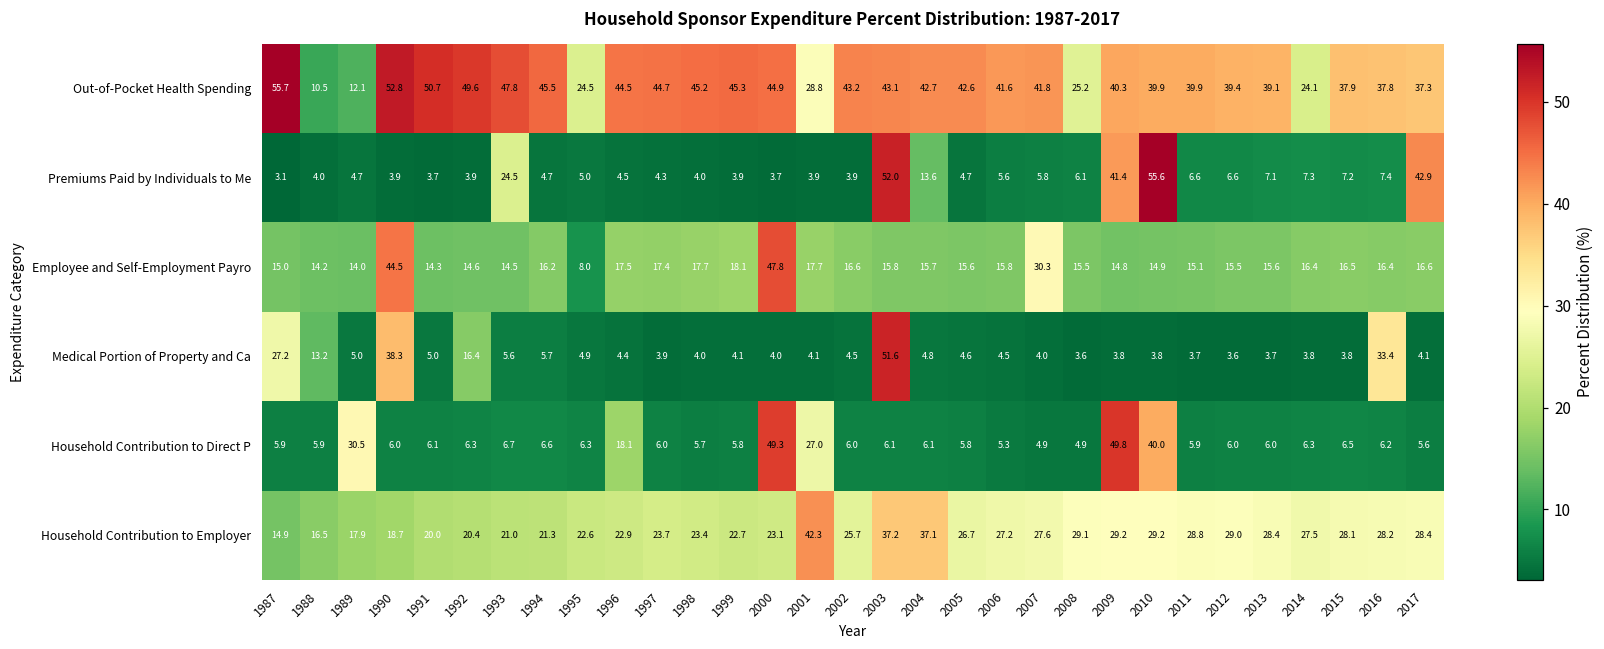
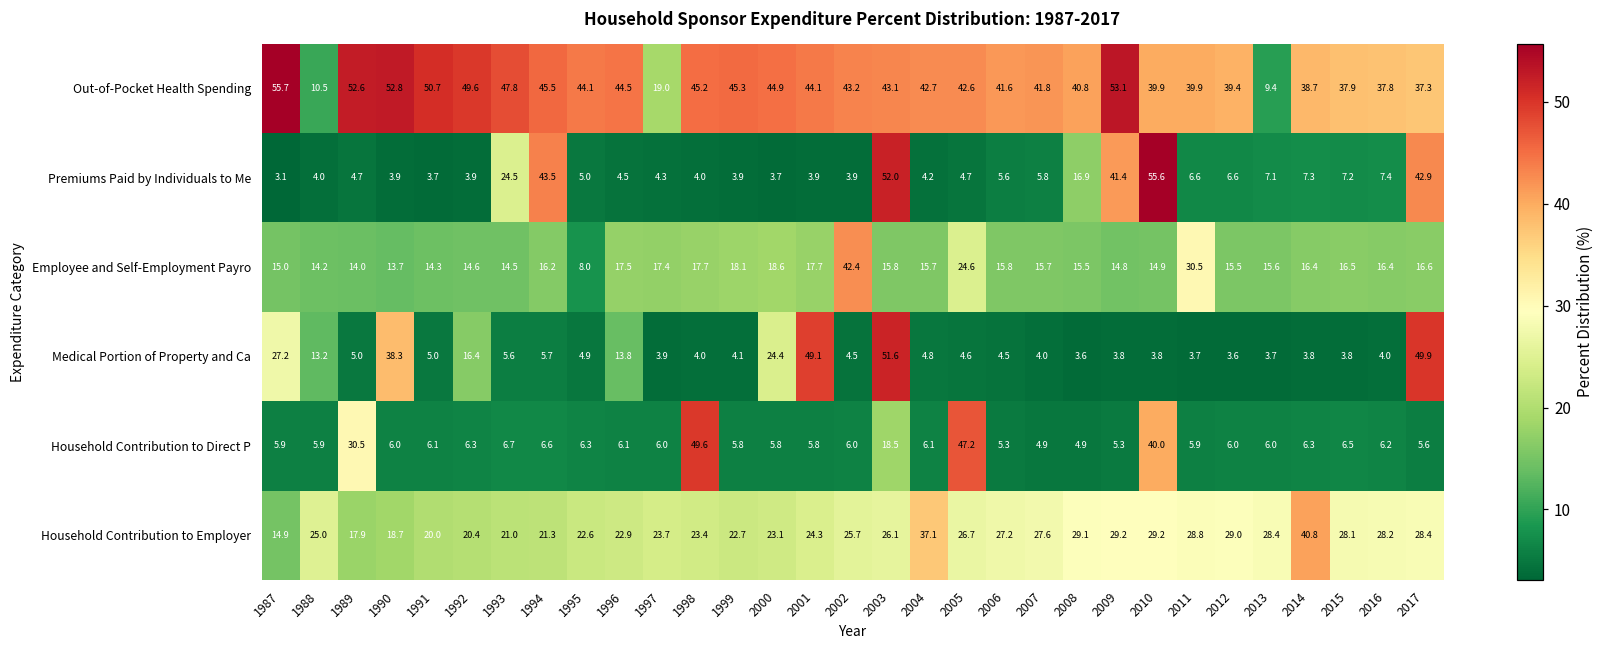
Out-of-Pocket Health Spending, 1989: 12.1 -> 52.6
Out-of-Pocket Health Spending, 1995: 24.5 -> 44.1
Out-of-Pocket Health Spending, 1997: 44.7 -> 19.0
Out-of-Pocket Health Spending, 2001: 28.8 -> 44.1
Out-of-Pocket Health Spending, 2008: 25.2 -> 40.8
Out-of-Pocket Health Spending, 2009: 40.3 -> 53.1
Out-of-Pocket Health Spending, 2013: 39.1 -> 9.4
Out-of-Pocket Health Spending, 2014: 24.1 -> 38.7
Premiums Paid by Individuals to Me, 1994: 4.7 -> 43.5
Premiums Paid by Individuals to Me, 2004: 13.6 -> 4.2
Premiums Paid by Individuals to Me, 2008: 6.1 -> 16.9
Employee and Self-Employment Payro, 1990: 44.5 -> 13.7
Employee and Self-Employment Payro, 2000: 47.8 -> 18.6
Employee and Self-Employment Payro, 2002: 16.6 -> 42.4
Employee and Self-Employment Payro, 2005: 15.6 -> 24.6
Employee and Self-Employment Payro, 2007: 30.3 -> 15.7
Employee and Self-Employment Payro, 2011: 15.1 -> 30.5
Medical Portion of Property and Ca, 1996: 4.4 -> 13.8
Medical Portion of Property and Ca, 2000: 4.0 -> 24.4
Medical Portion of Property and Ca, 2001: 4.1 -> 49.1
Medical Portion of Property and Ca, 2016: 33.4 -> 4.0
Medical Portion of Property and Ca, 2017: 4.1 -> 49.9
Household Contribution to Direct P, 1996: 18.1 -> 6.1
Household Contribution to Direct P, 1998: 5.7 -> 49.6
Household Contribution to Direct P, 2000: 49.3 -> 5.8
Household Contribution to Direct P, 2001: 27.0 -> 5.8
Household Contribution to Direct P, 2003: 6.1 -> 18.5
Household Contribution to Direct P, 2005: 5.8 -> 47.2
Household Contribution to Direct P, 2009: 49.8 -> 5.3
Household Contribution to Employer, 1988: 16.5 -> 25.0
Household Contribution to Employer, 2001: 42.3 -> 24.3
Household Contribution to Employer, 2003: 37.2 -> 26.1
Household Contribution to Employer, 2014: 27.5 -> 40.8
